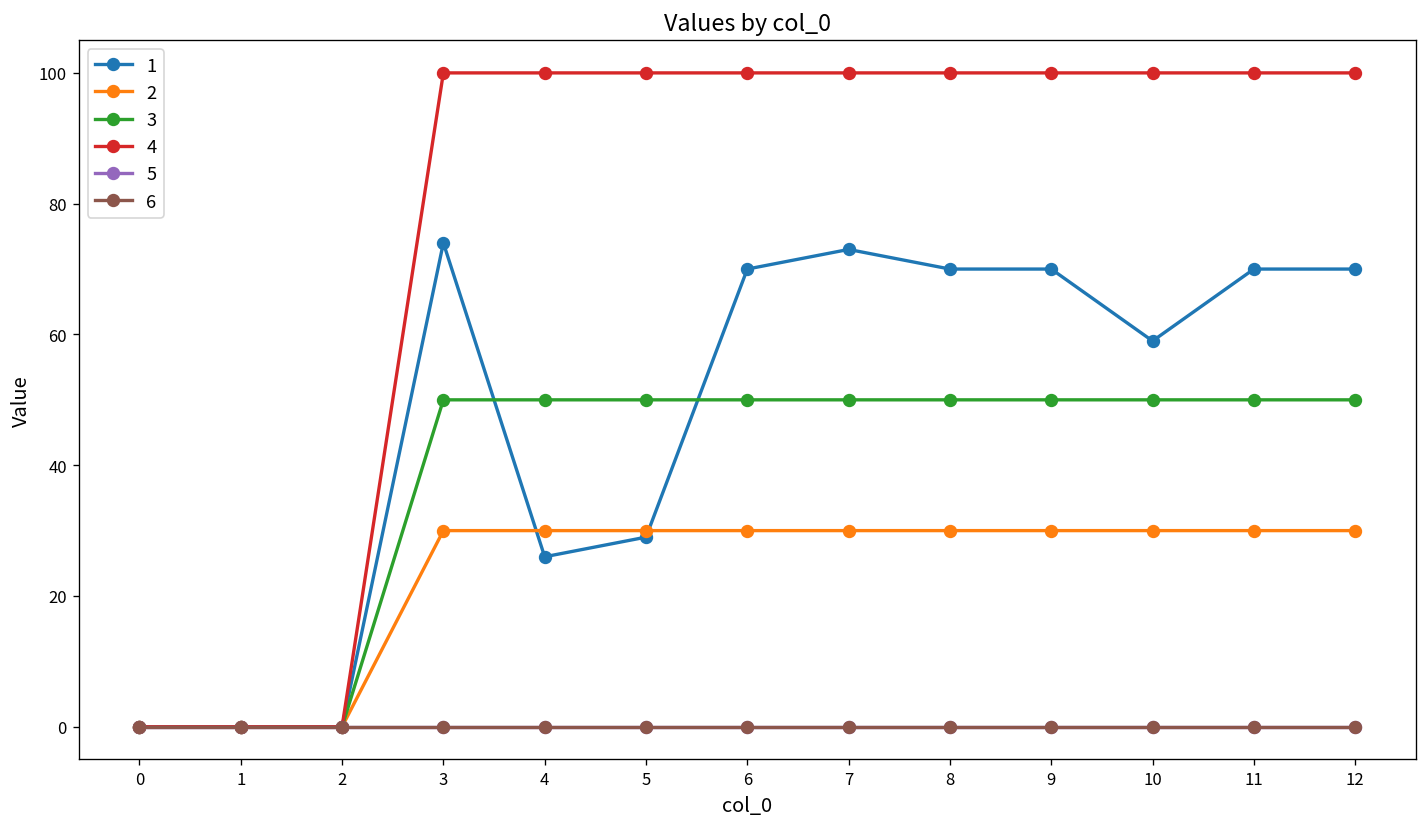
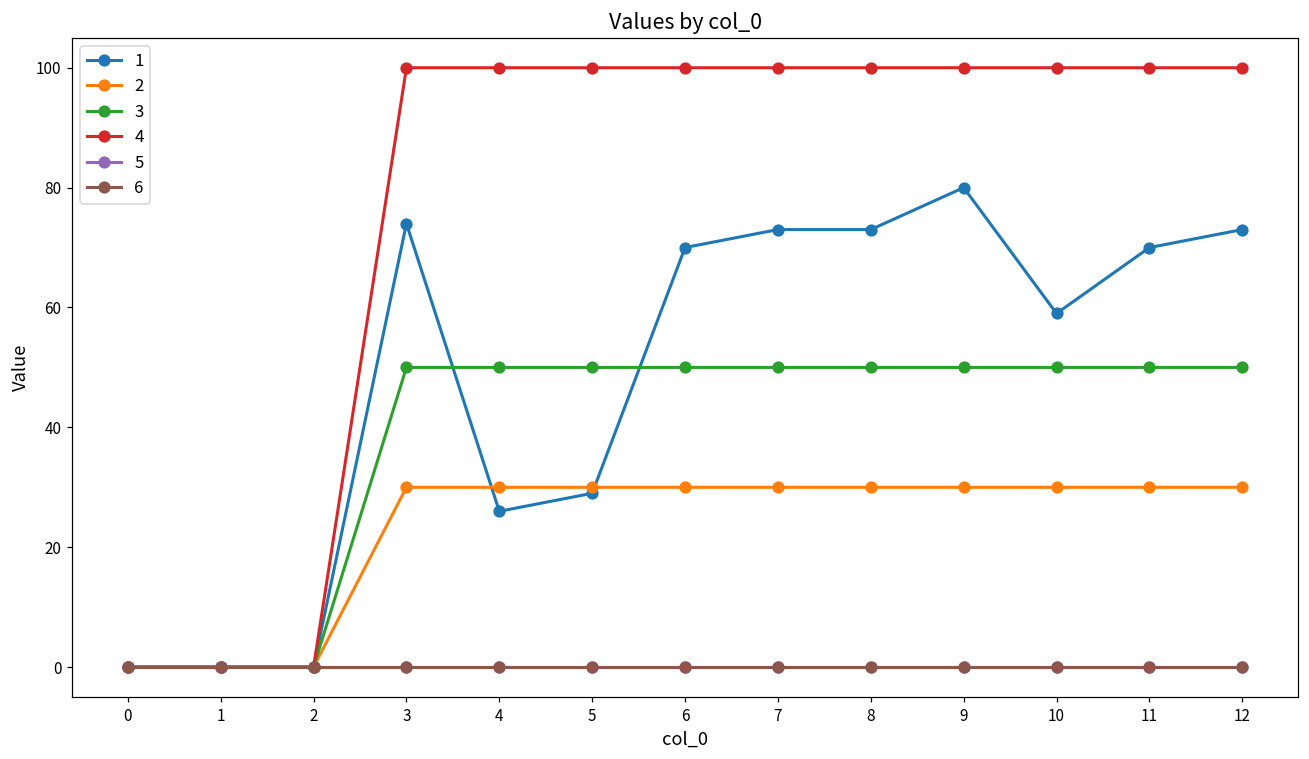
1, 8: 70 -> 73
1, 9: 70 -> 80
1, 12: 70 -> 73
